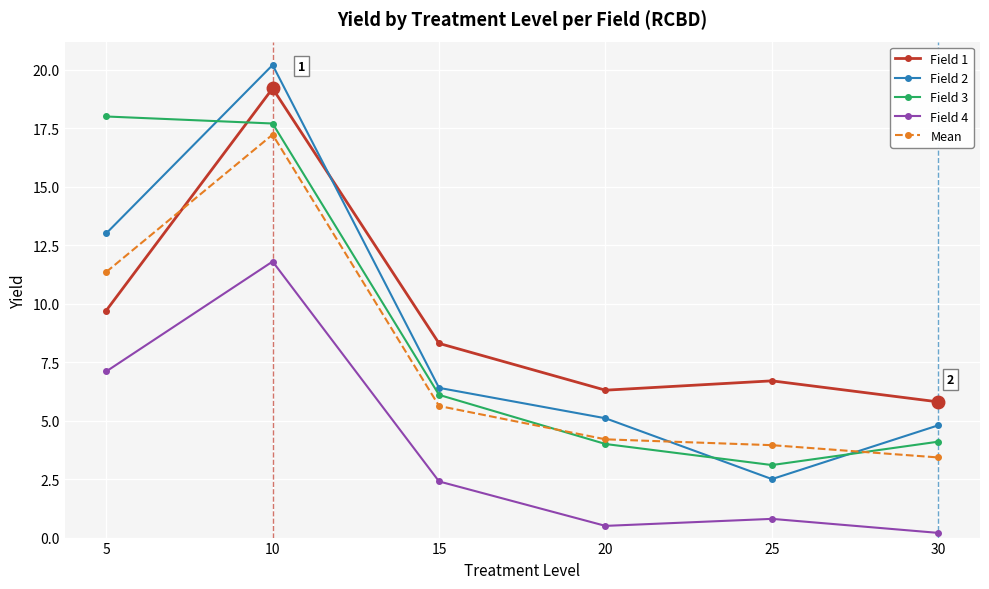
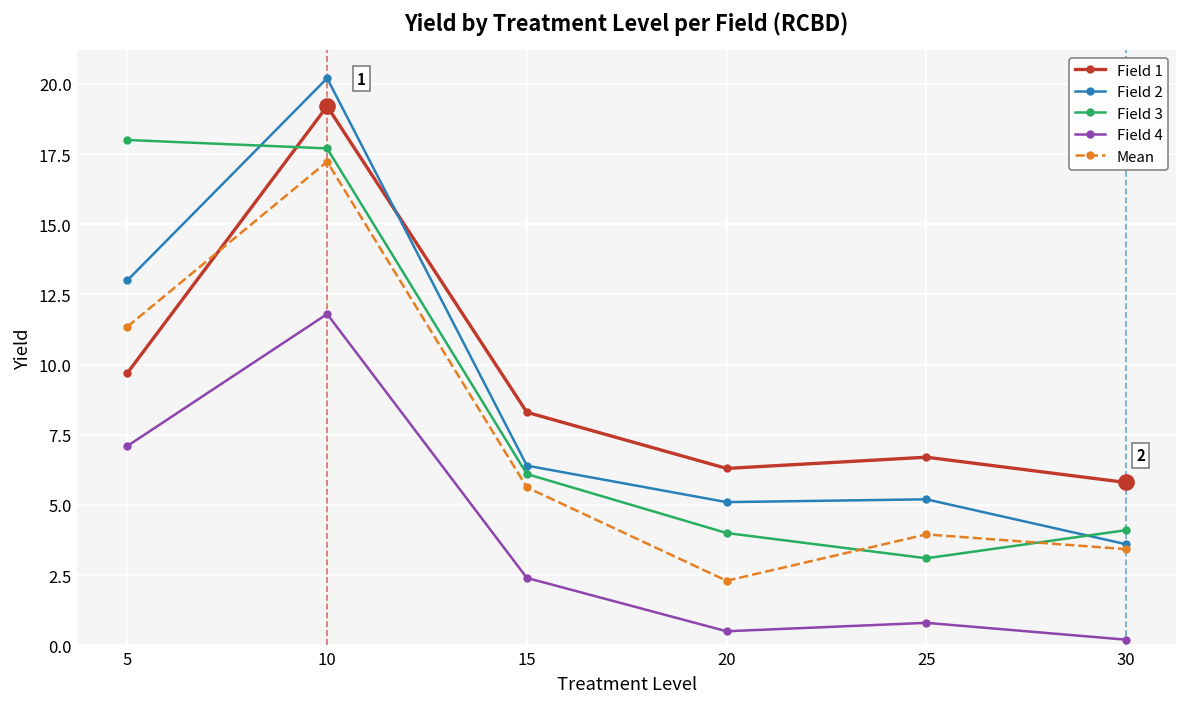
Mean, 20: 4.2 -> 2.3
Field 2, 25: 2.5 -> 5.2
Field 2, 30: 4.8 -> 3.6
